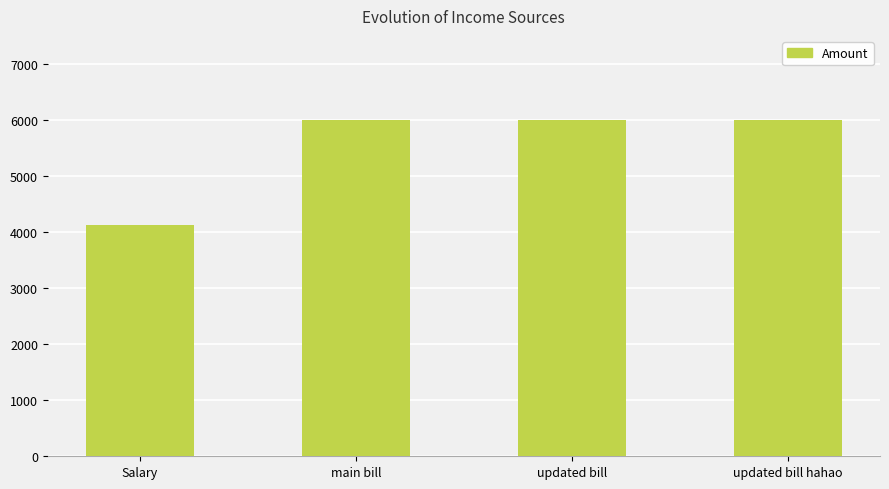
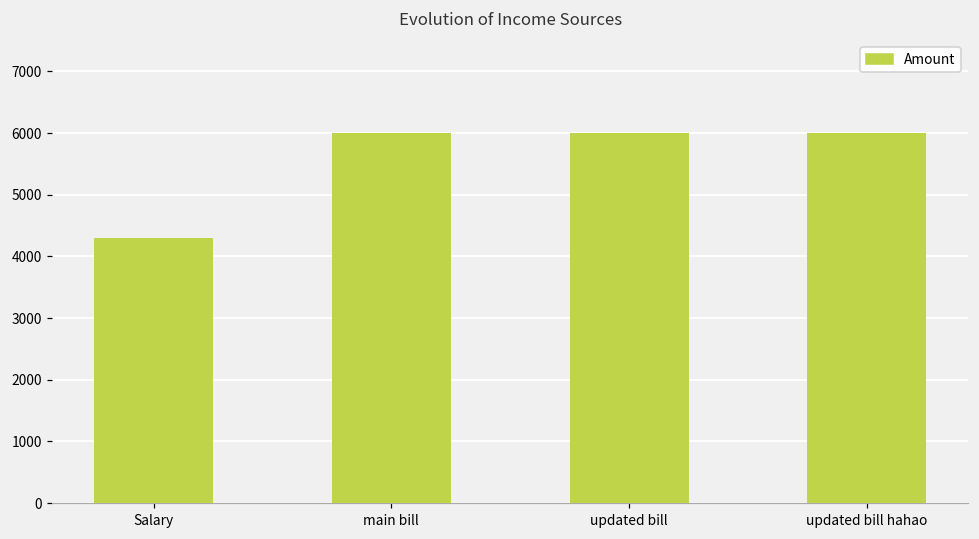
Salary: 4100 -> 4300
